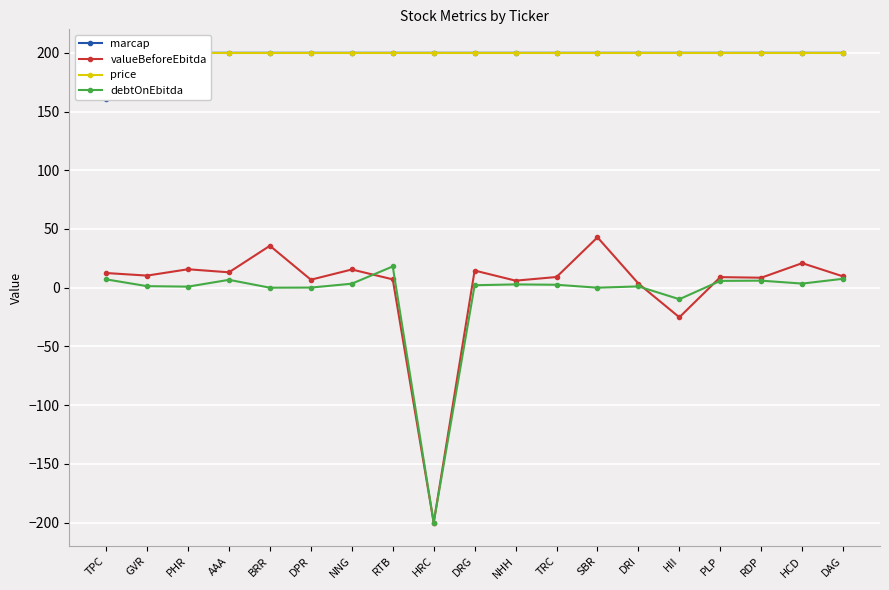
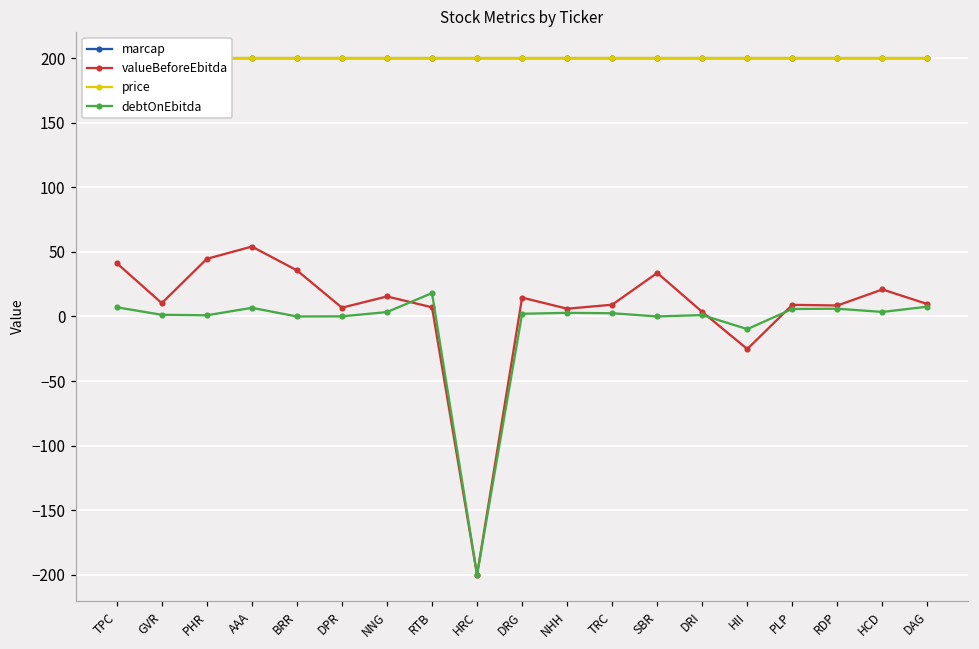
valueBeforeEbitda, TPC: 13 -> 41
valueBeforeEbitda, PHR: 16 -> 45
valueBeforeEbitda, AAA: 13 -> 54
valueBeforeEbitda, SBR: 43 -> 34
